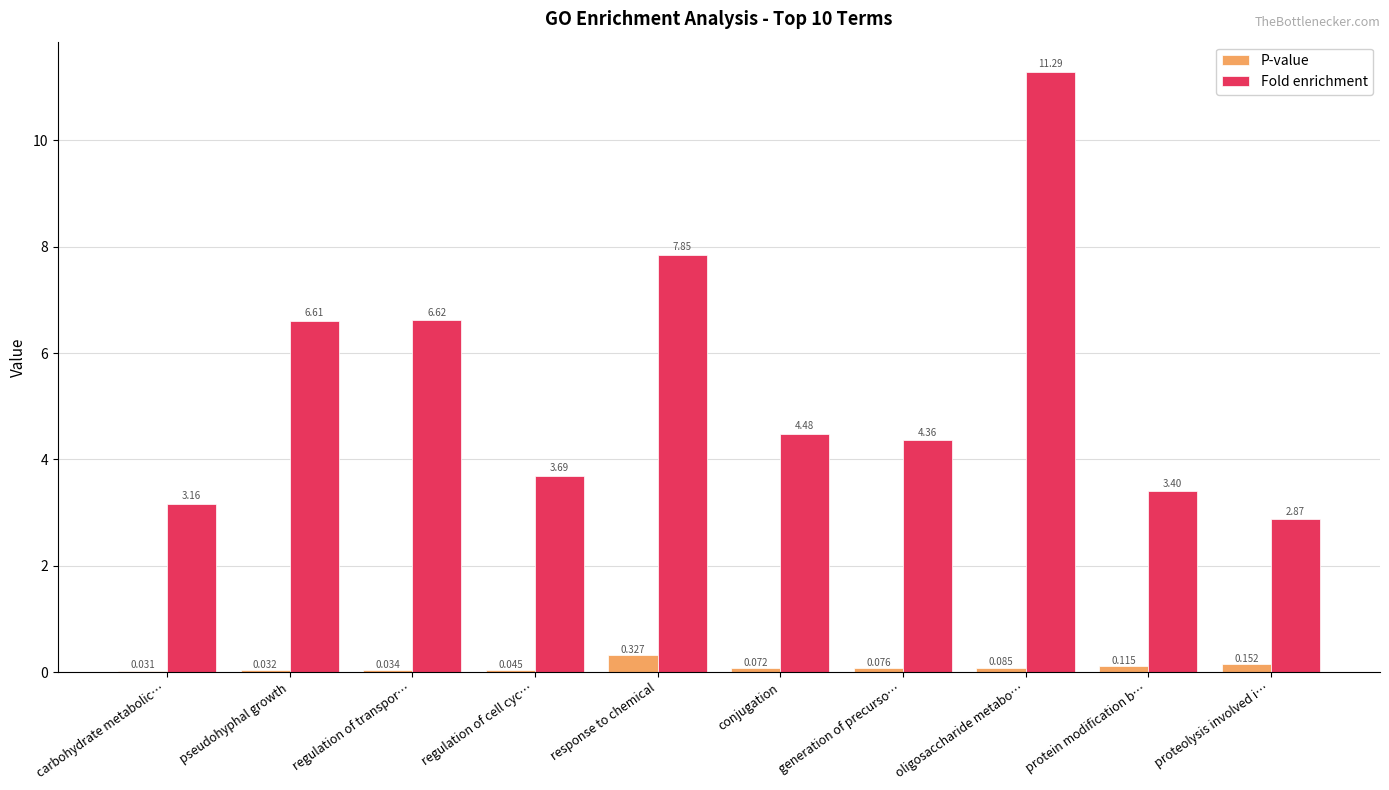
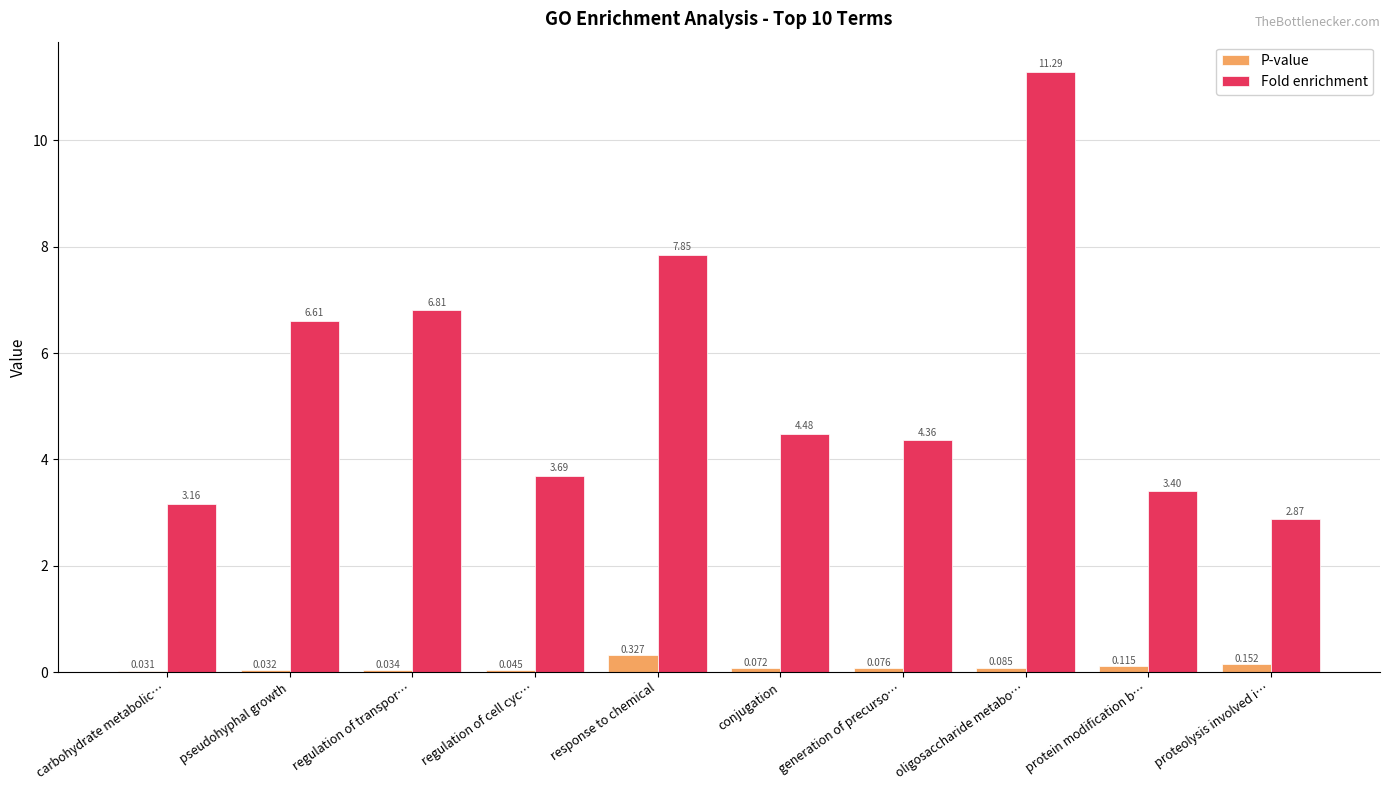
Fold enrichment, regulation of transpor…: 6.62 -> 6.81
